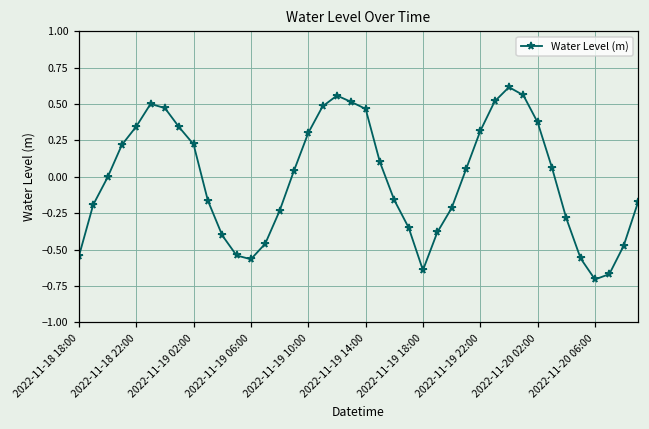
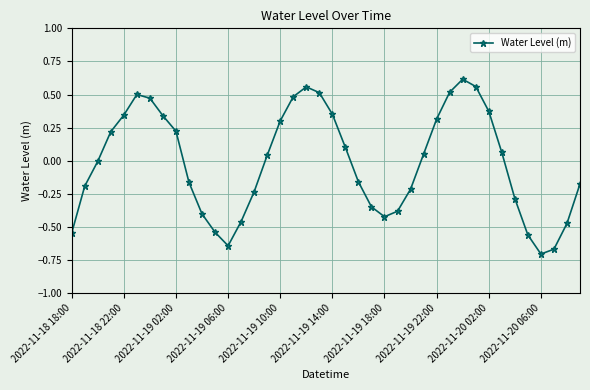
2022-11-19 06:00: -0.57 -> -0.64
2022-11-19 14:00: 0.47 -> 0.35
2022-11-19 18:00: -0.64 -> -0.42
